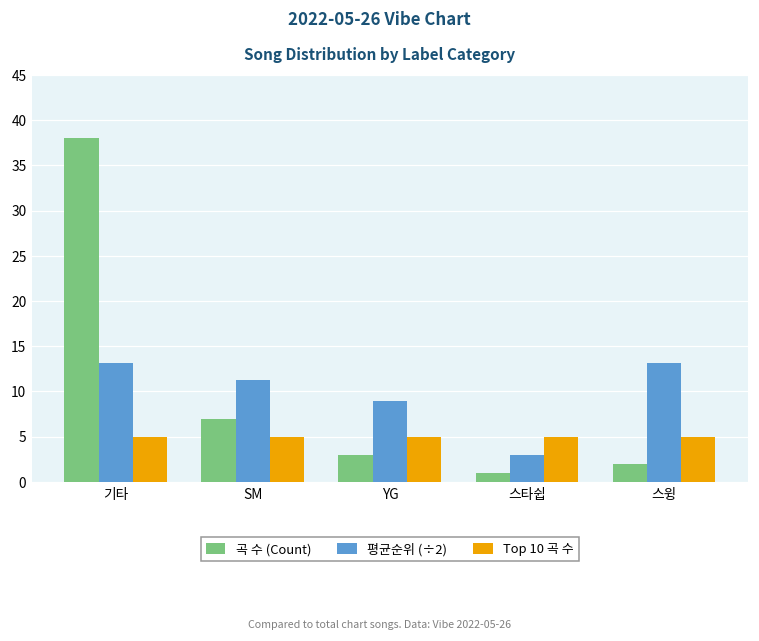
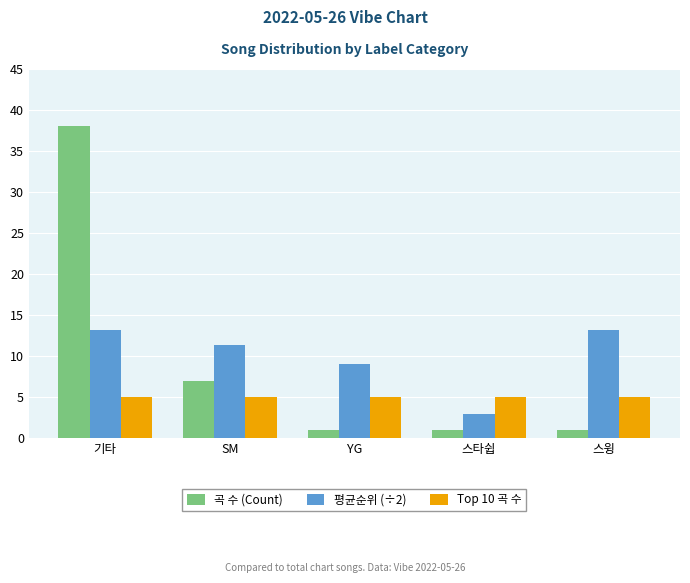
곡 수 (Count), YG: 3 -> 1
곡 수 (Count), 스윙: 2 -> 1
